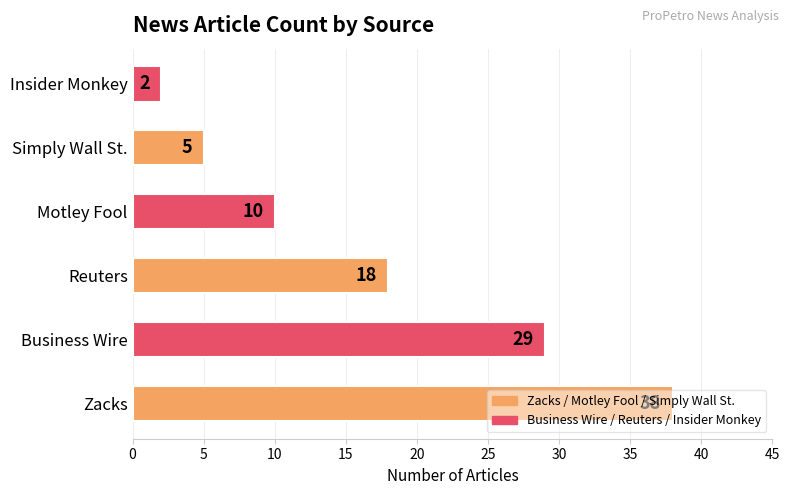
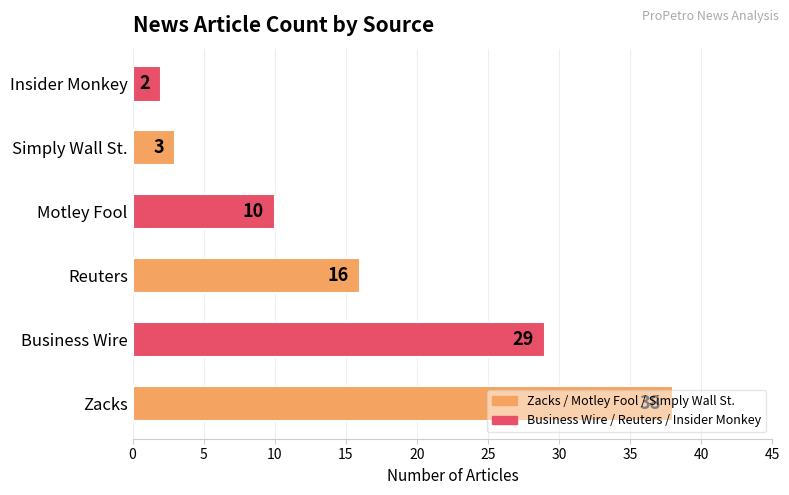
Simply Wall St.: 5 -> 3
Reuters: 18 -> 16
